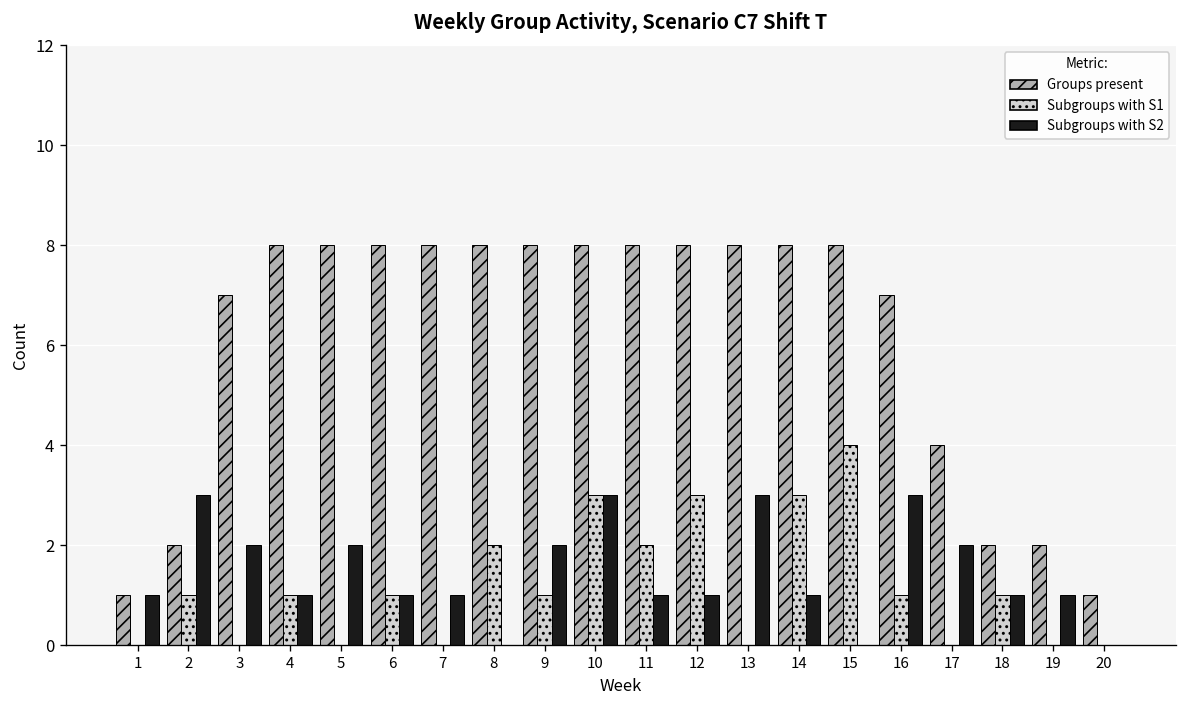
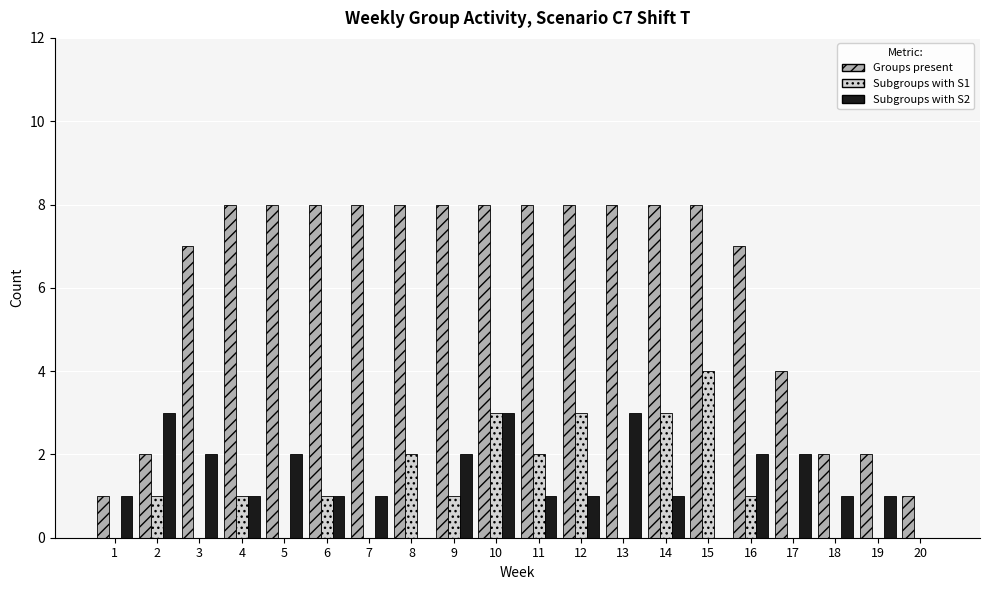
Subgroups with S2, 16: 3 -> 2
Subgroups with S1, 18: 1 -> 0
